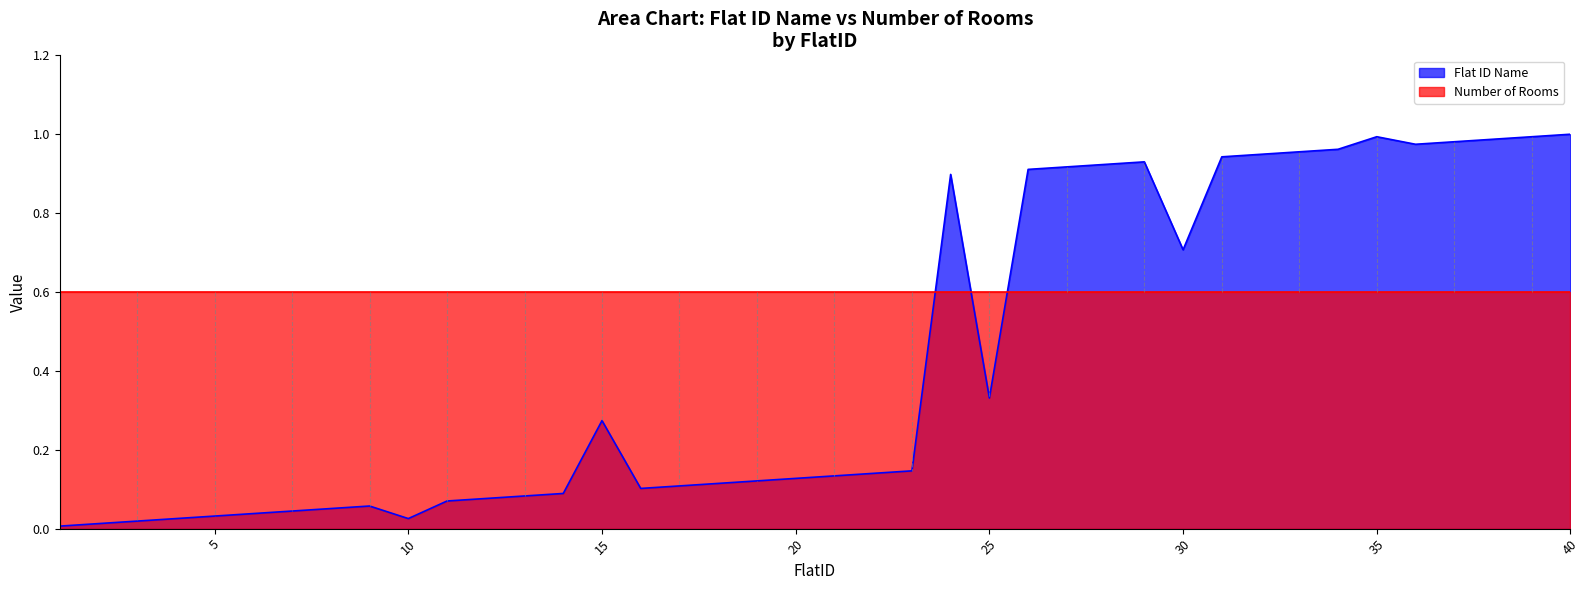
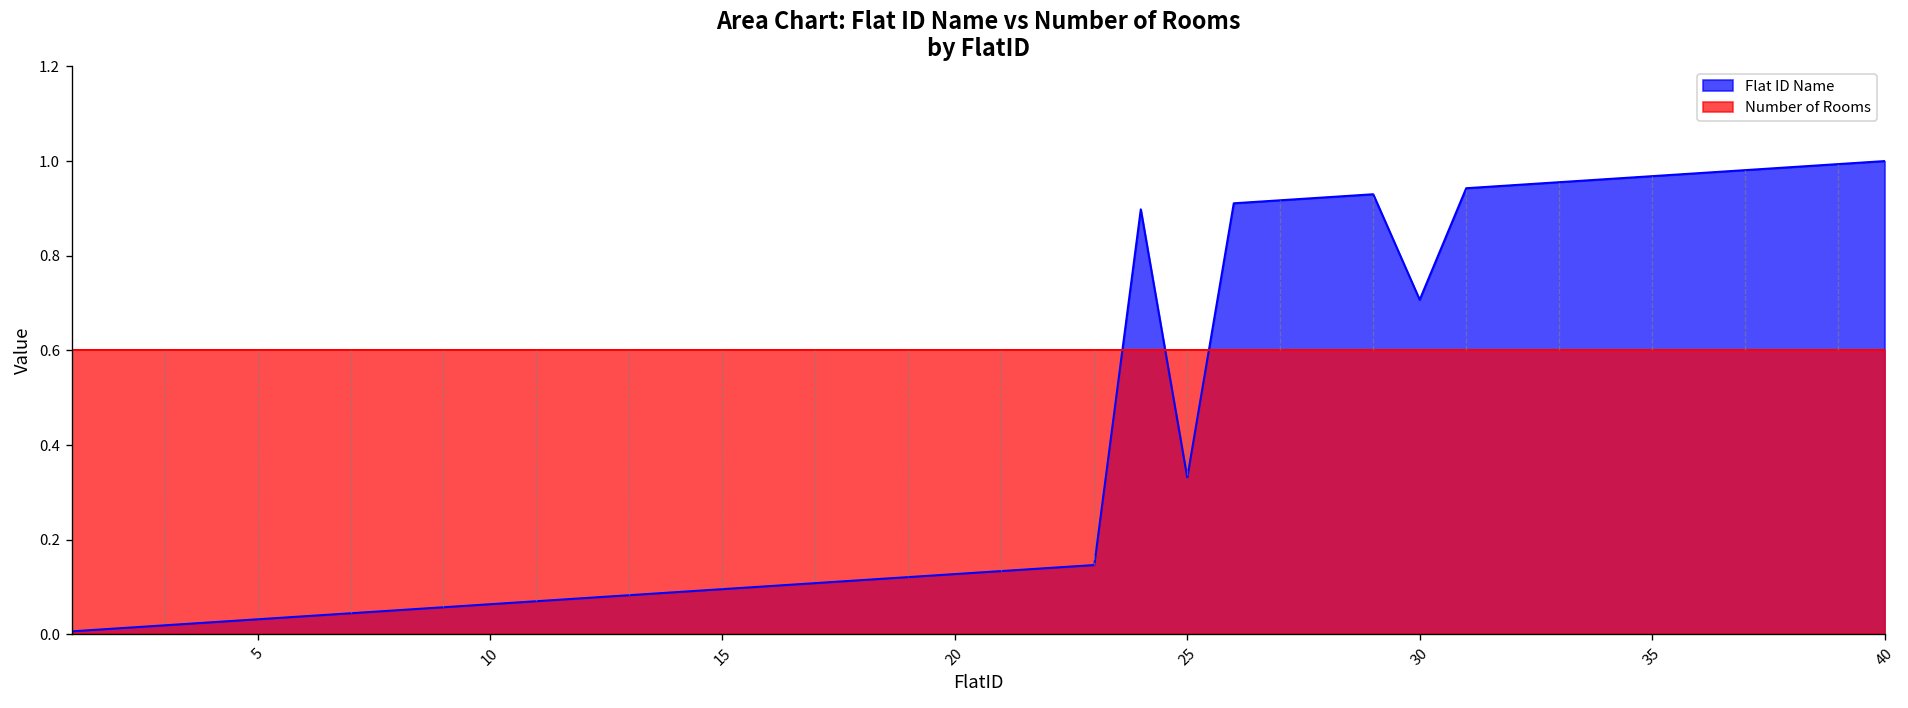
Flat ID Name, 10: 0.03 -> 0.06
Flat ID Name, 15: 0.27 -> 0.10
Flat ID Name, 35: 0.99 -> 0.97
